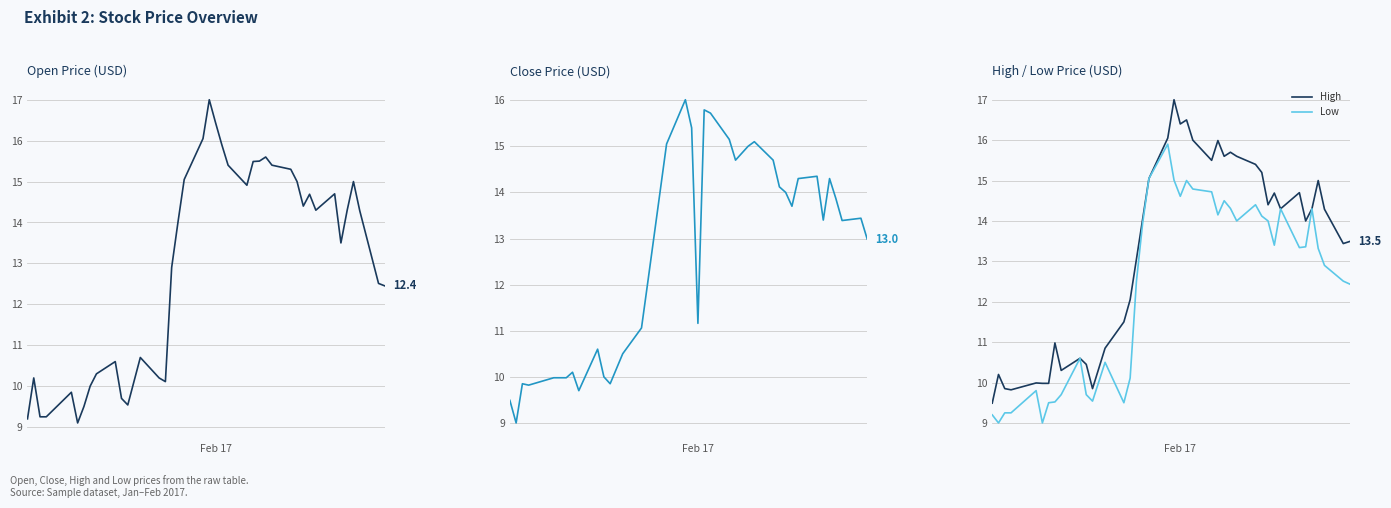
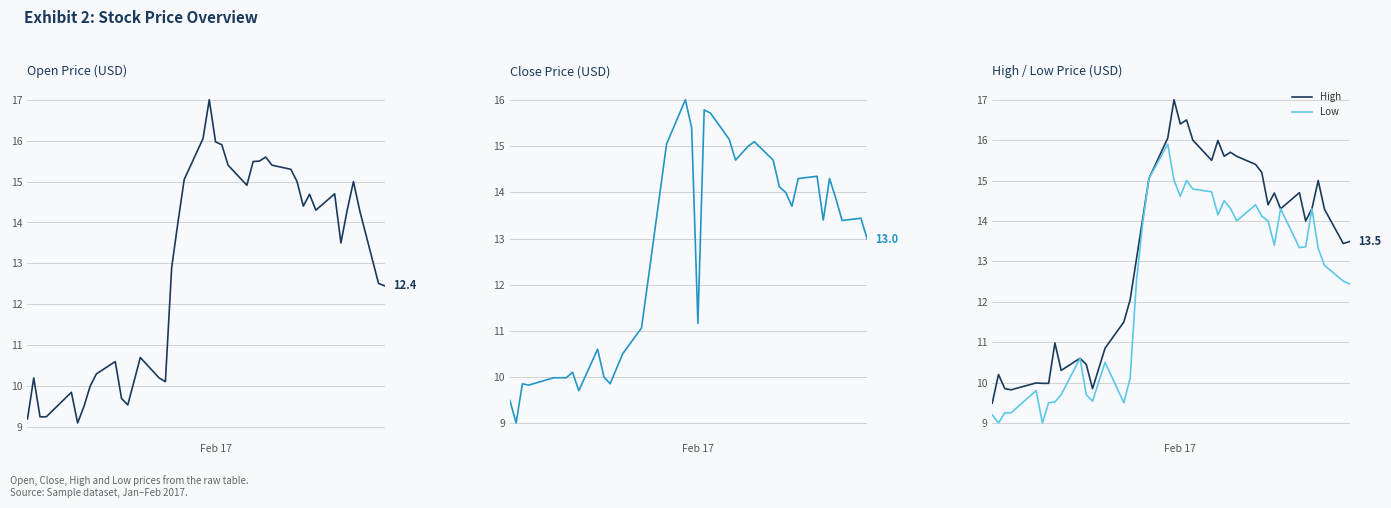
Open Price (USD), Feb 17: 16.4 -> 16.0
